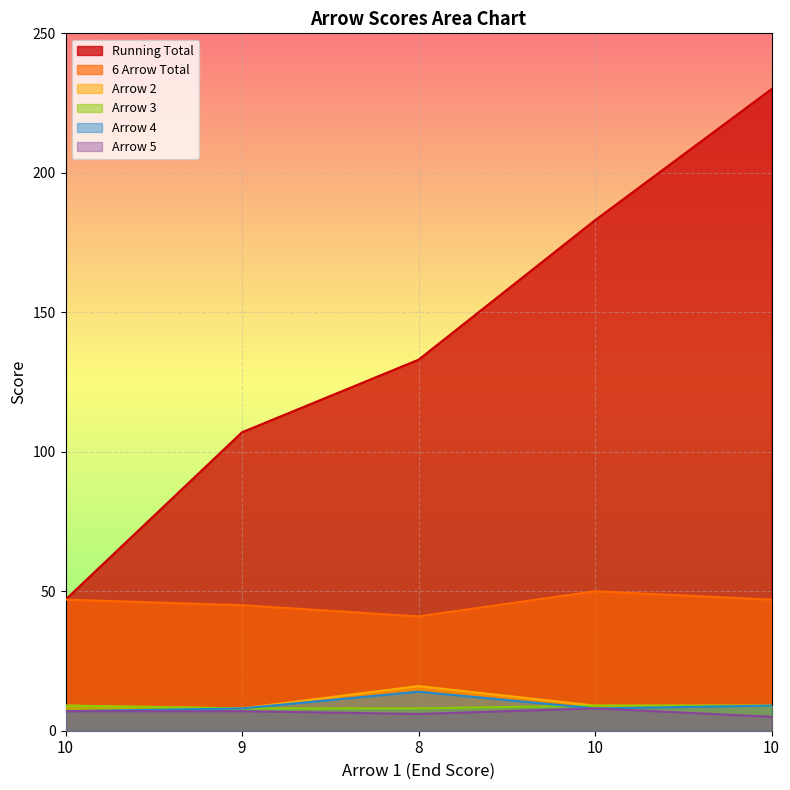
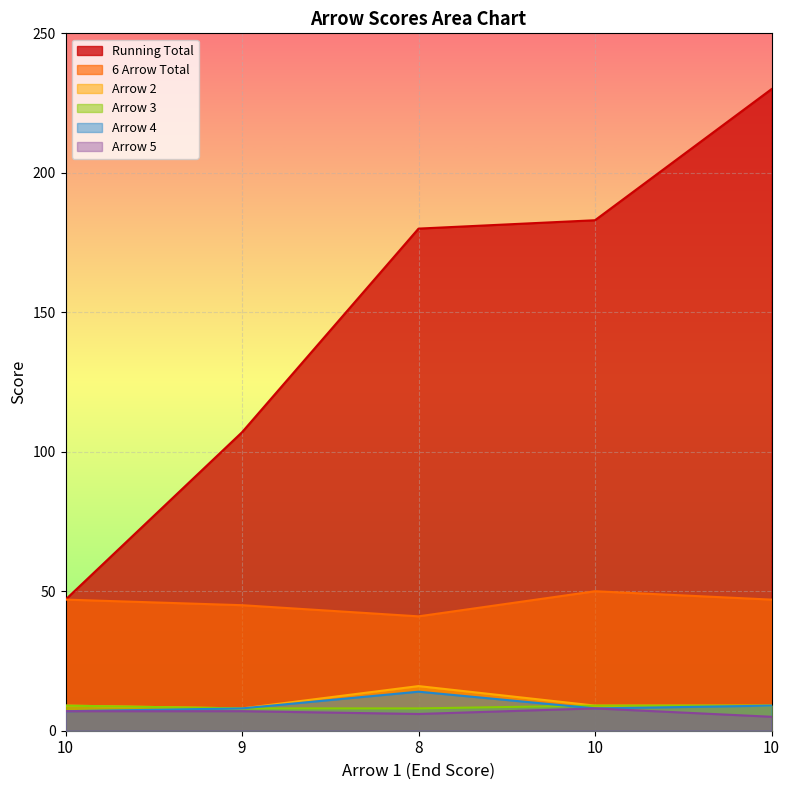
Running Total, 8: 133 -> 180
